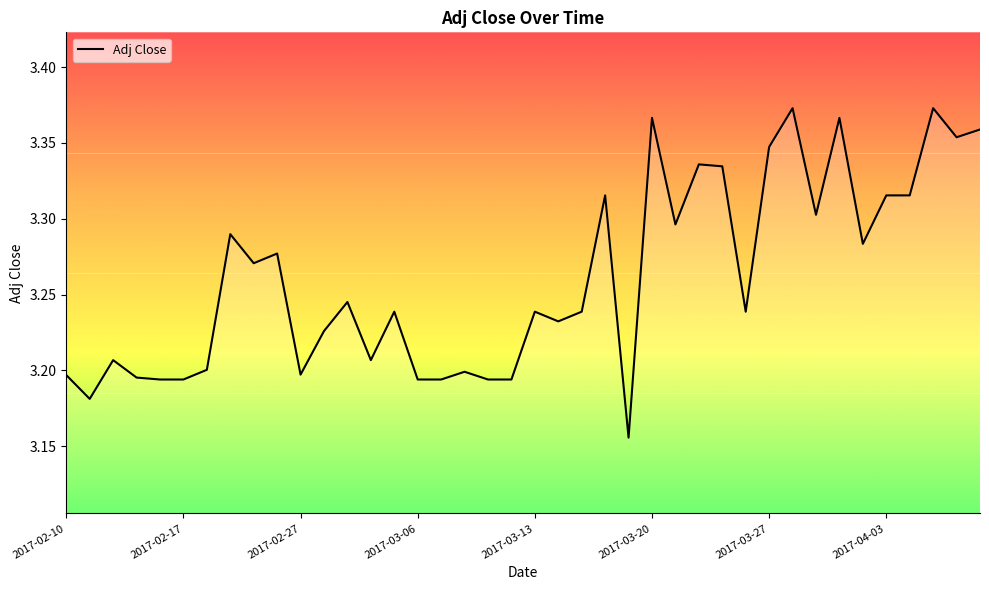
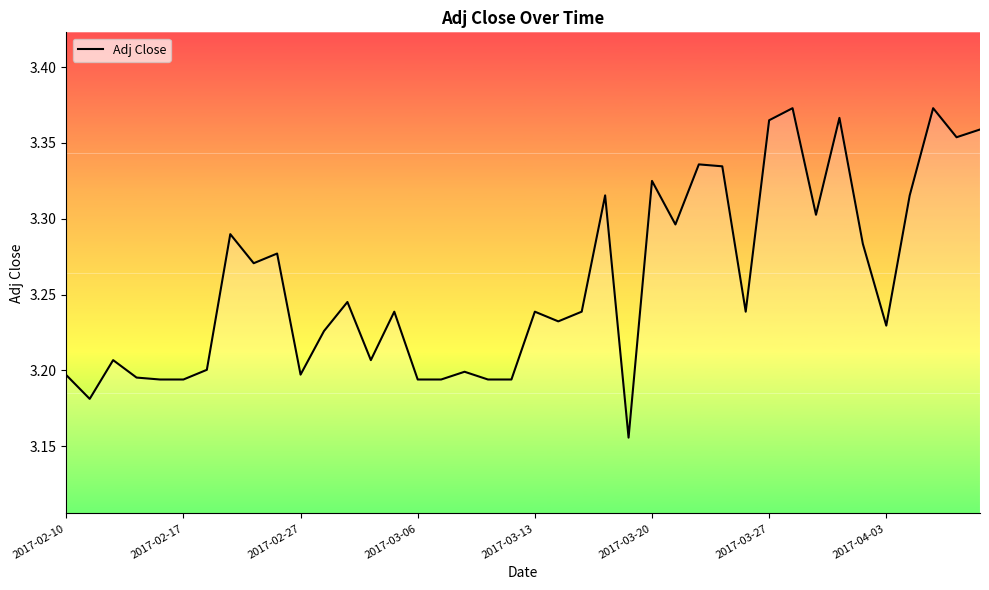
2017-03-20: 3.366 -> 3.325
2017-03-27: 3.347 -> 3.365
2017-04-03: 3.315 -> 3.230
